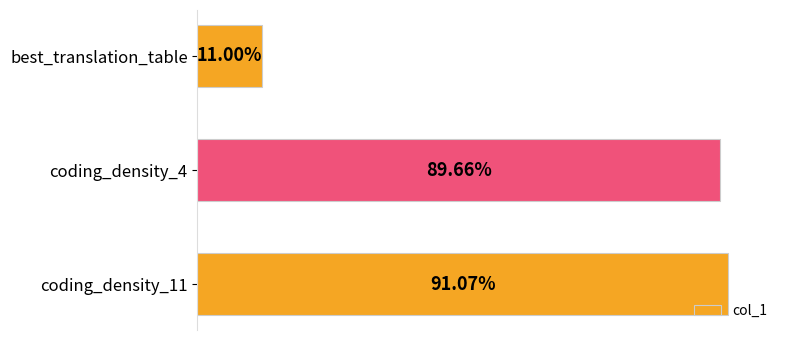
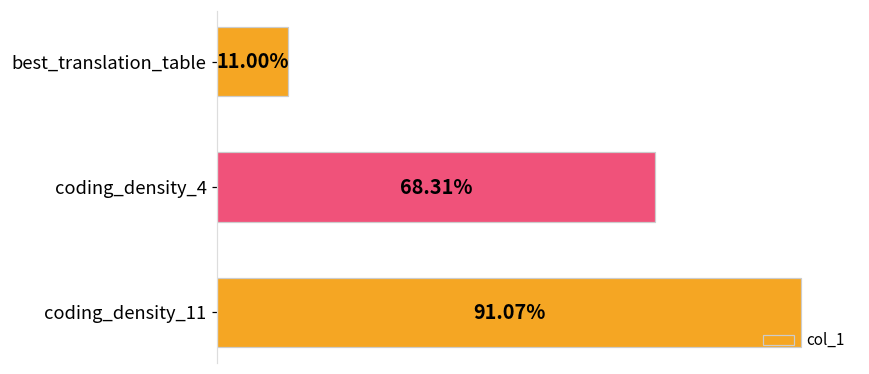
coding_density_4: 89.66% -> 68.31%
